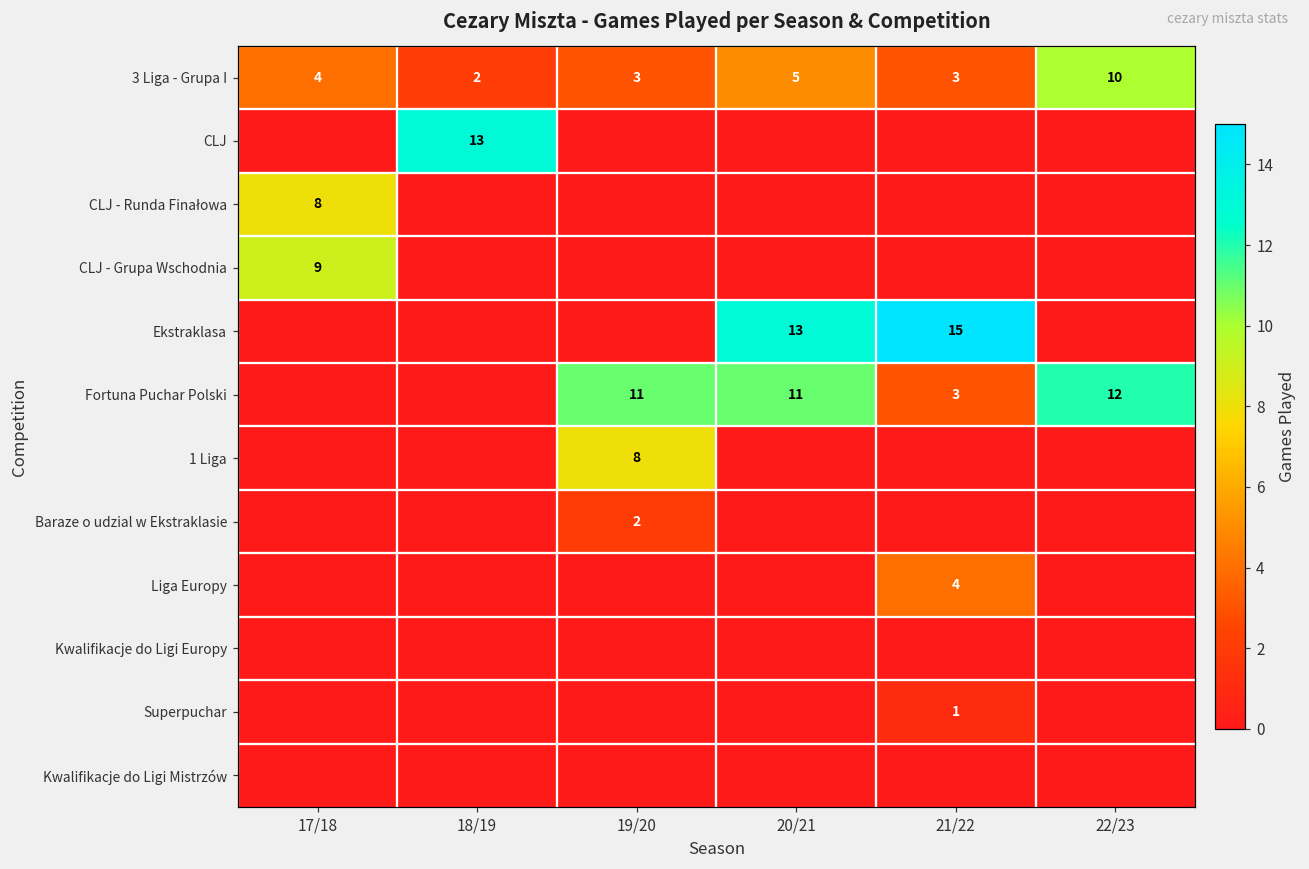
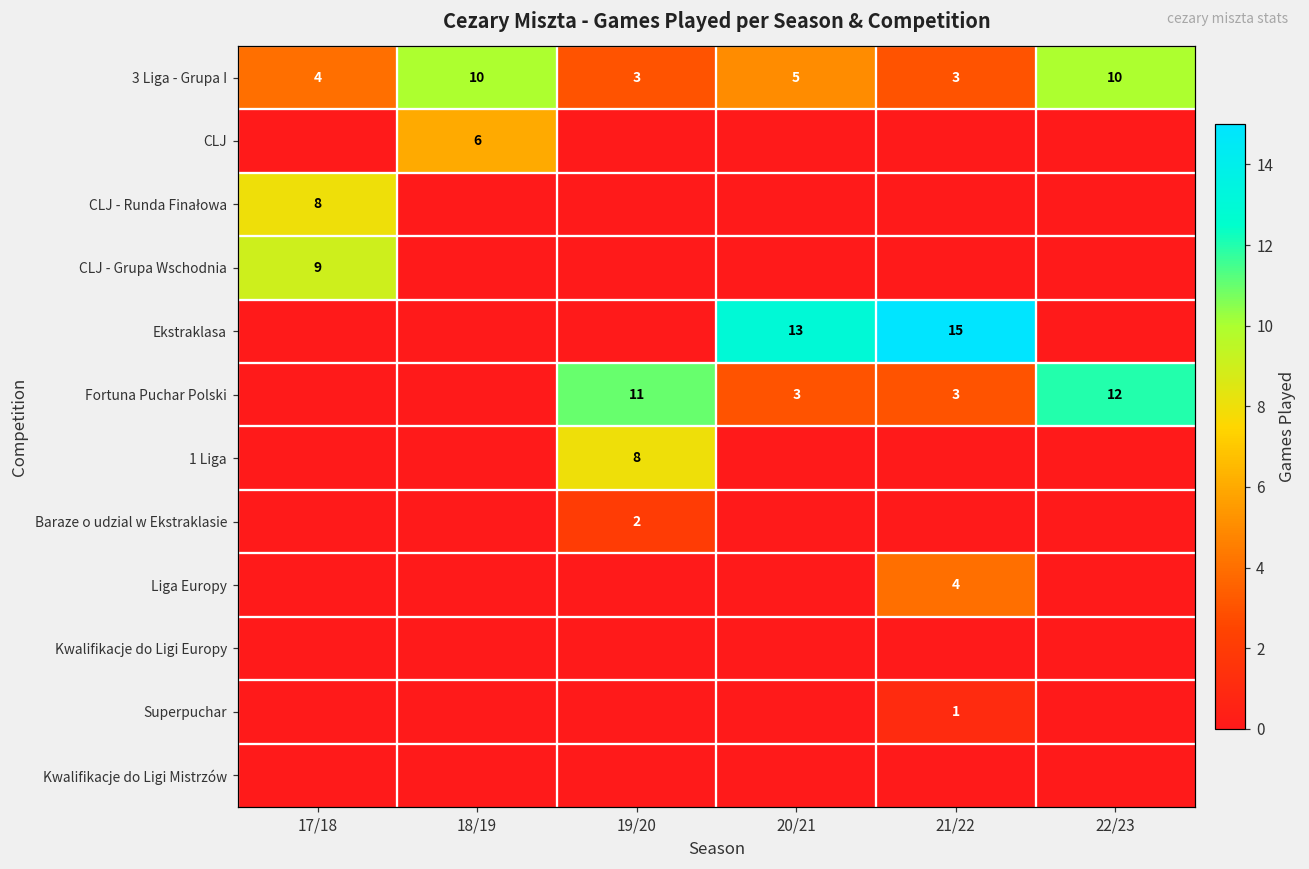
3 Liga - Grupa I, 18/19: 2 -> 10
CLJ, 18/19: 13 -> 6
Fortuna Puchar Polski, 20/21: 11 -> 3
